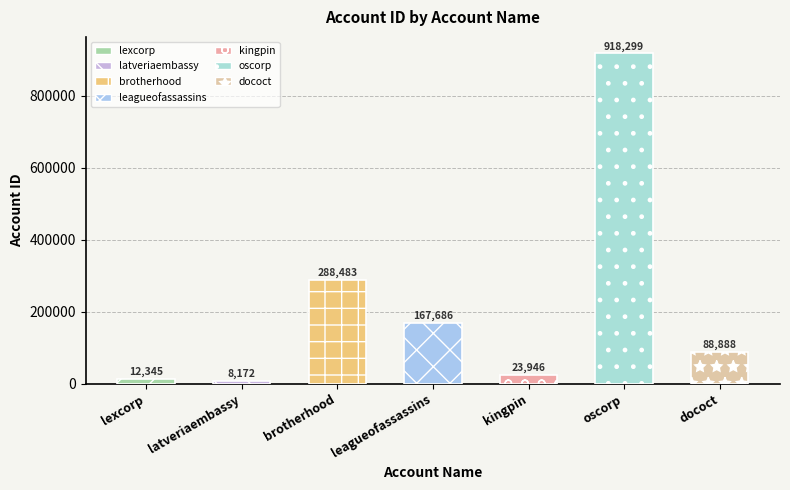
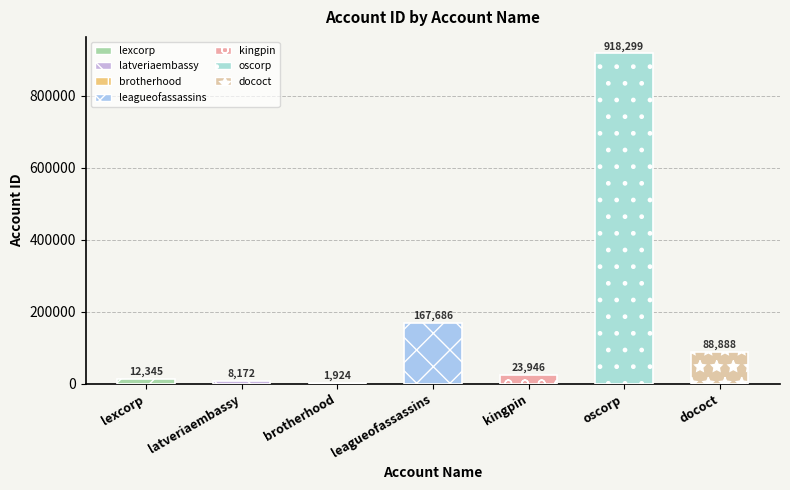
brotherhood: 288,483 -> 1,924
